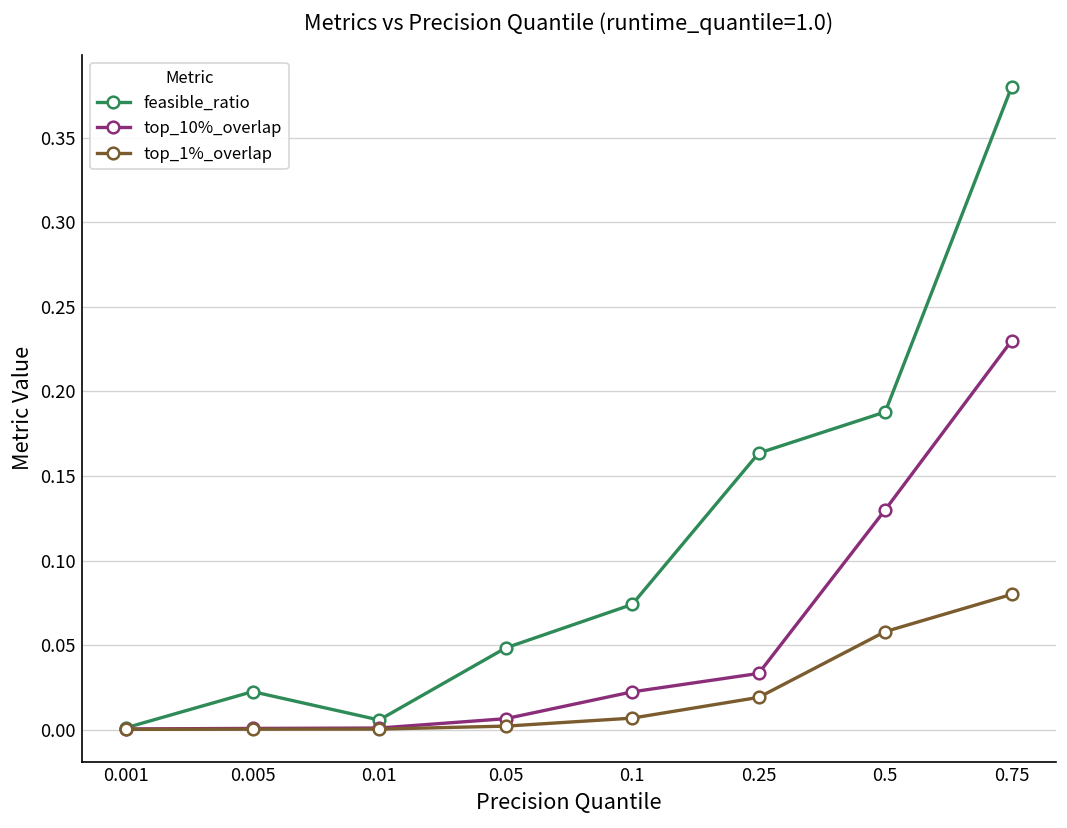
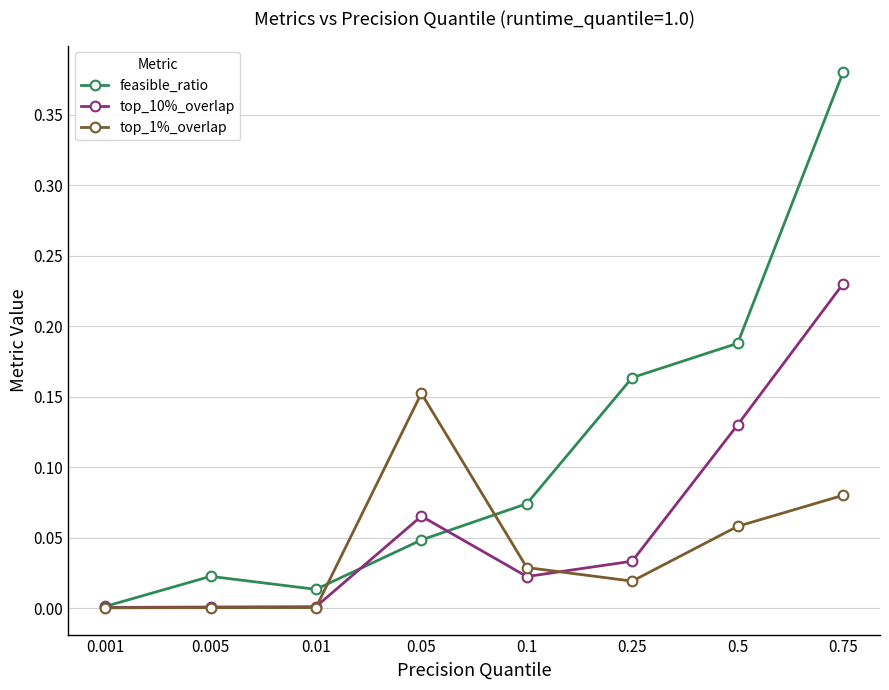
feasible_ratio, 0.01: 0.006 -> 0.013
top_10%_overlap, 0.05: 0.007 -> 0.065
top_1%_overlap, 0.05: 0.002 -> 0.152
top_1%_overlap, 0.1: 0.007 -> 0.029
